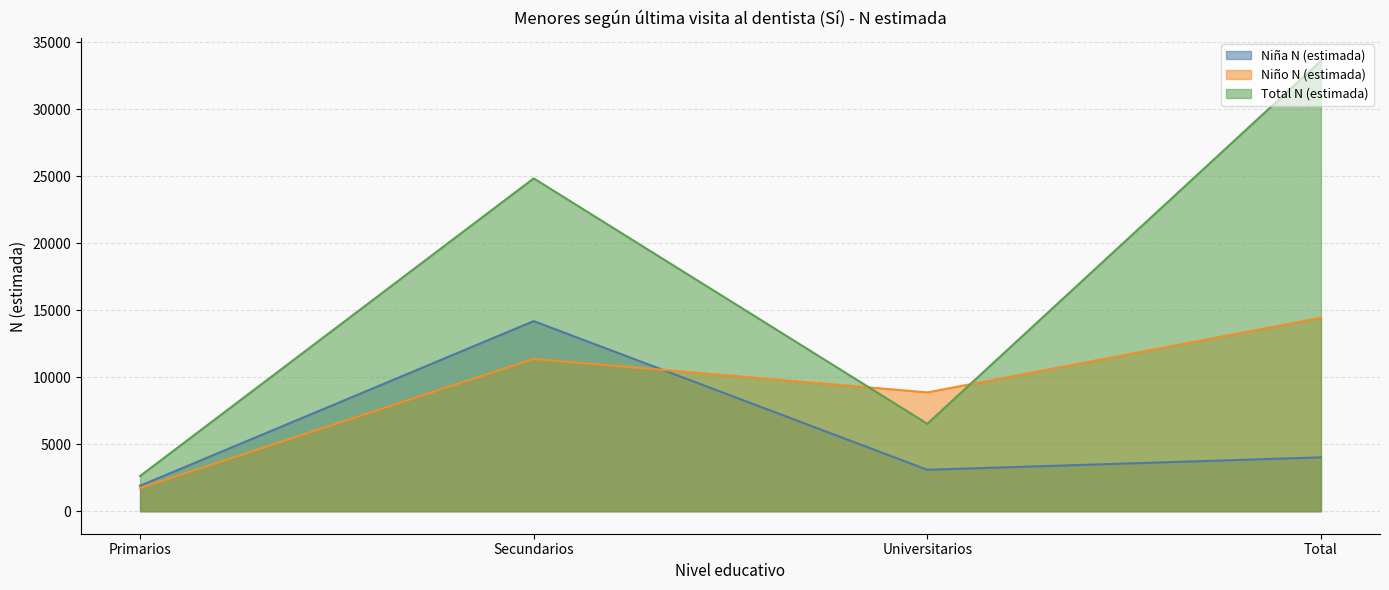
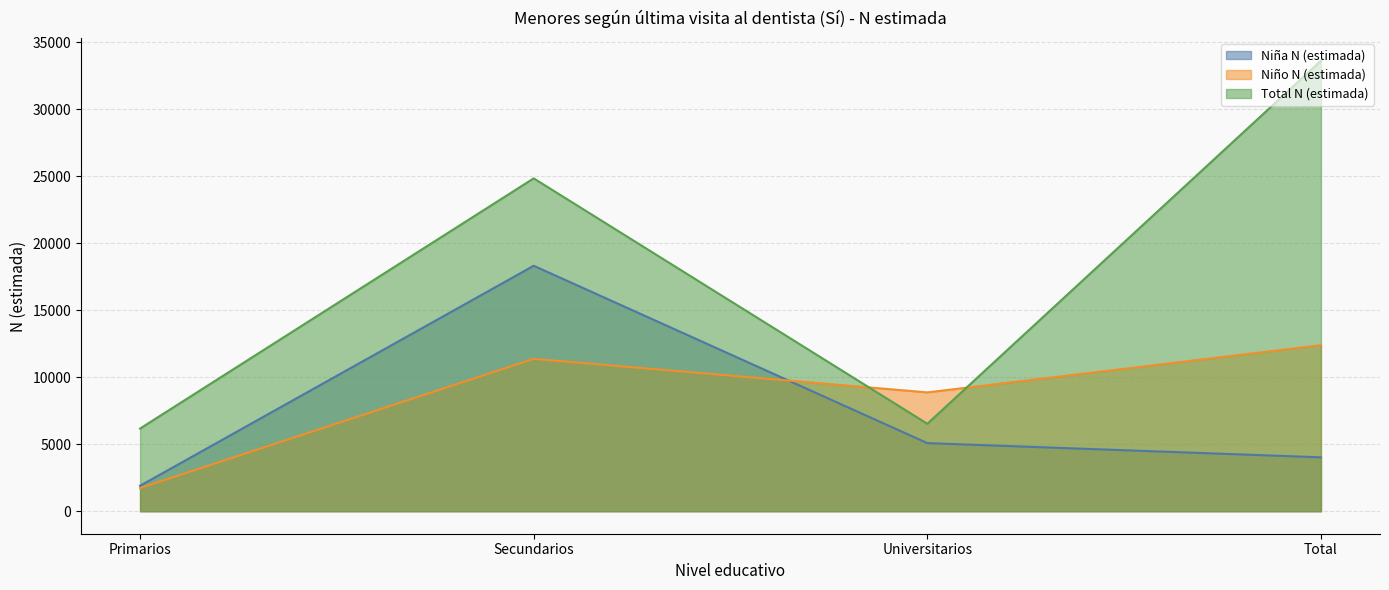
Total N (estimada), Primarios: 2600 -> 6200
Niña N (estimada), Secundarios: 14200 -> 18300
Niña N (estimada), Universitarios: 3100 -> 5100
Niño N (estimada), Total: 14400 -> 12400
